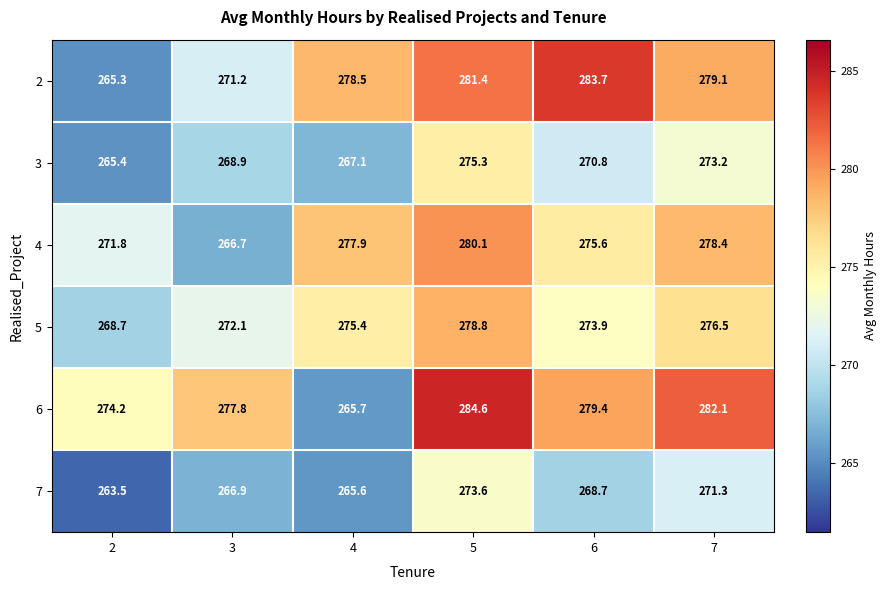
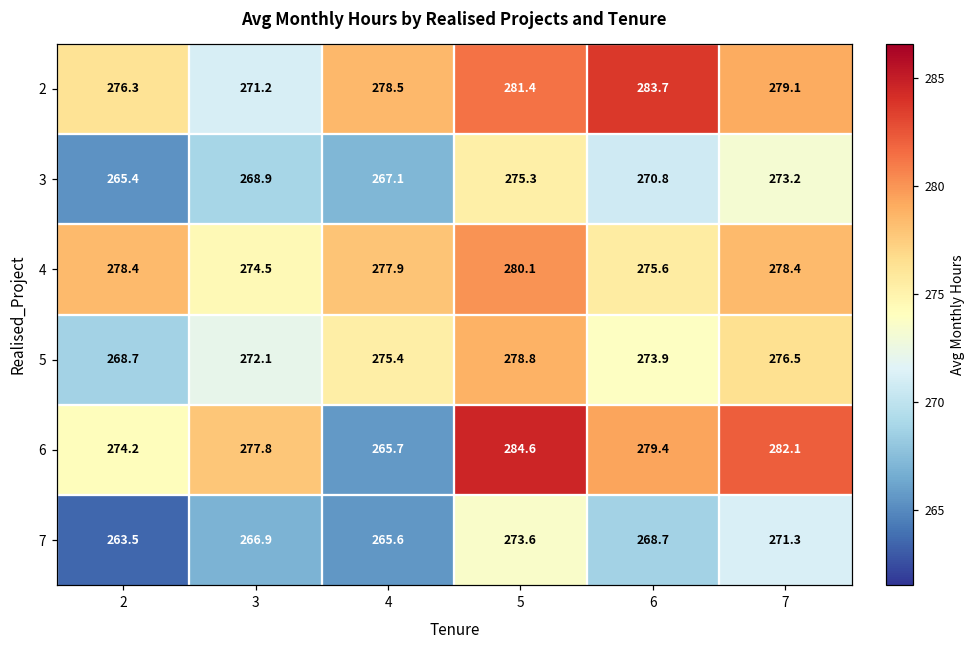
2, 2: 265.3 -> 276.3
4, 2: 271.8 -> 278.4
4, 3: 266.7 -> 274.5
